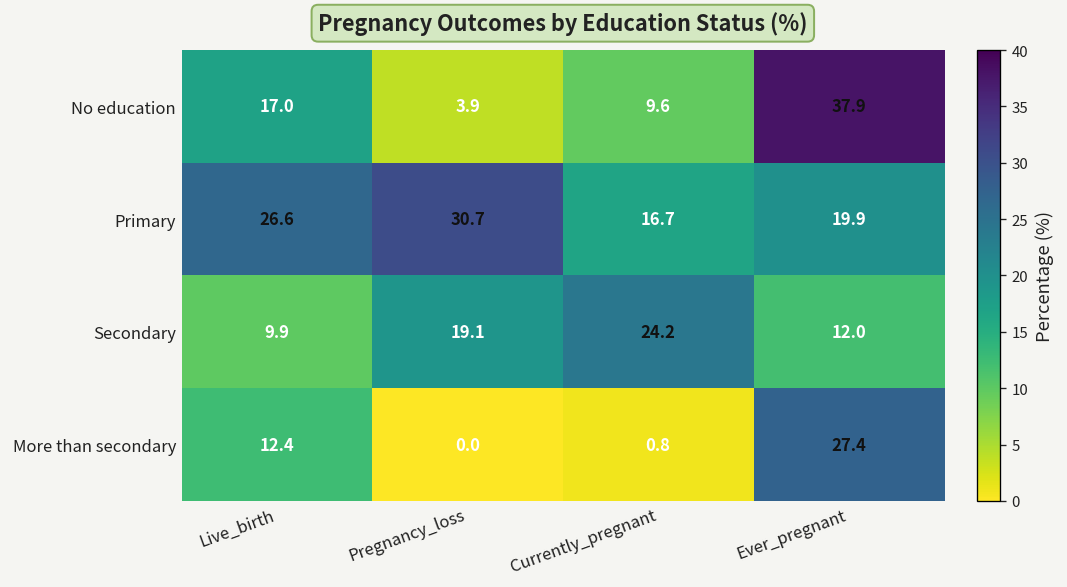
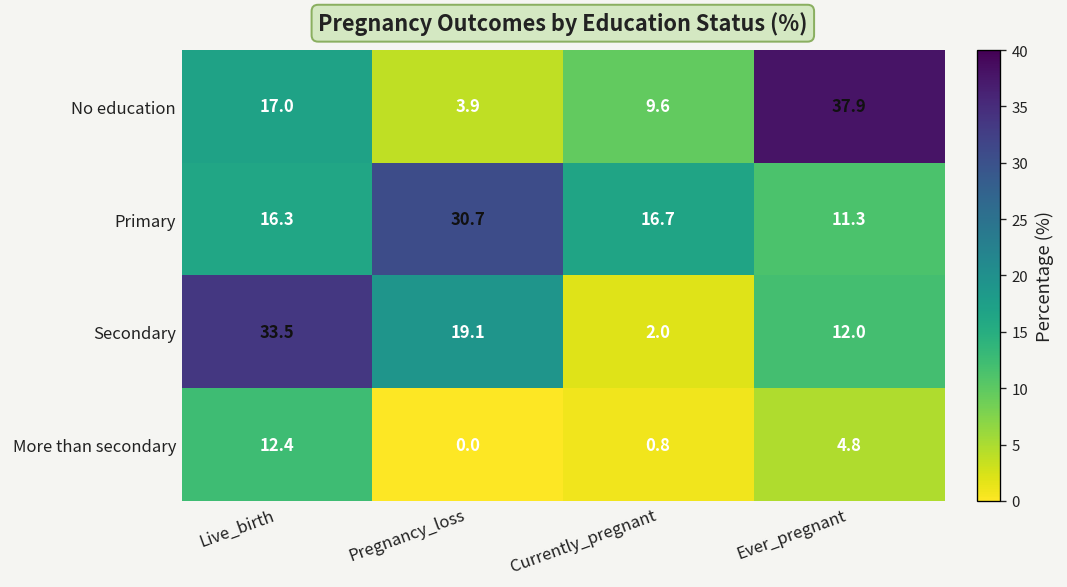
Primary, Live_birth: 26.6 -> 16.3
Primary, Ever_pregnant: 19.9 -> 11.3
Secondary, Live_birth: 9.9 -> 33.5
Secondary, Currently_pregnant: 24.2 -> 2.0
More than secondary, Ever_pregnant: 27.4 -> 4.8
